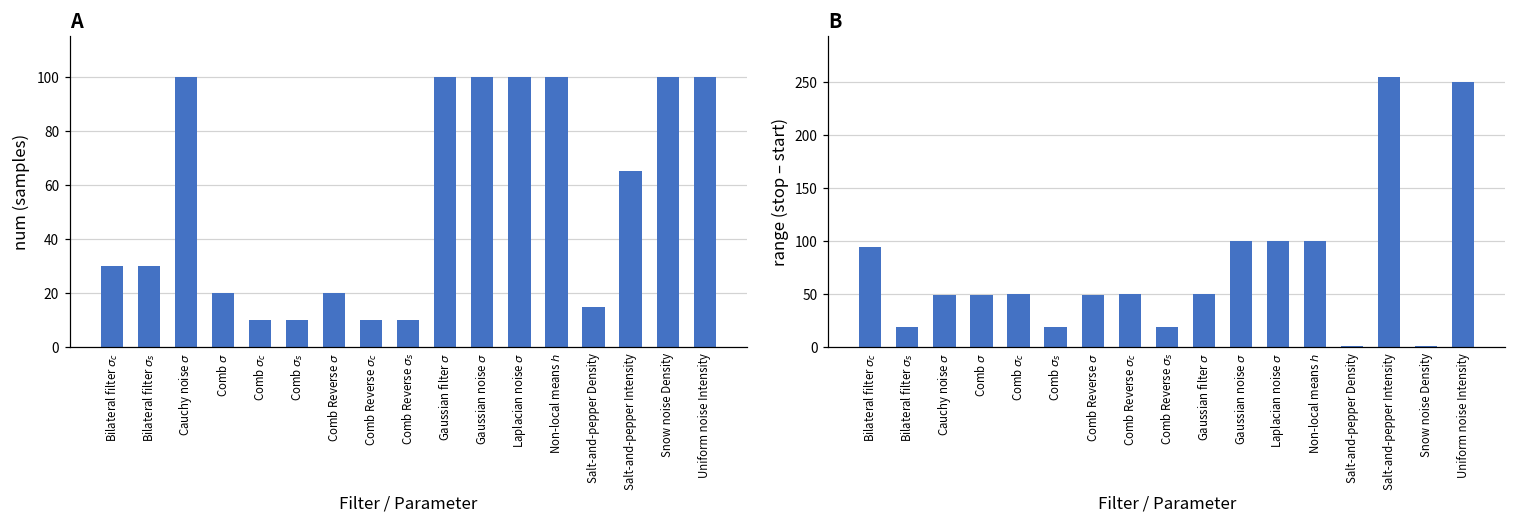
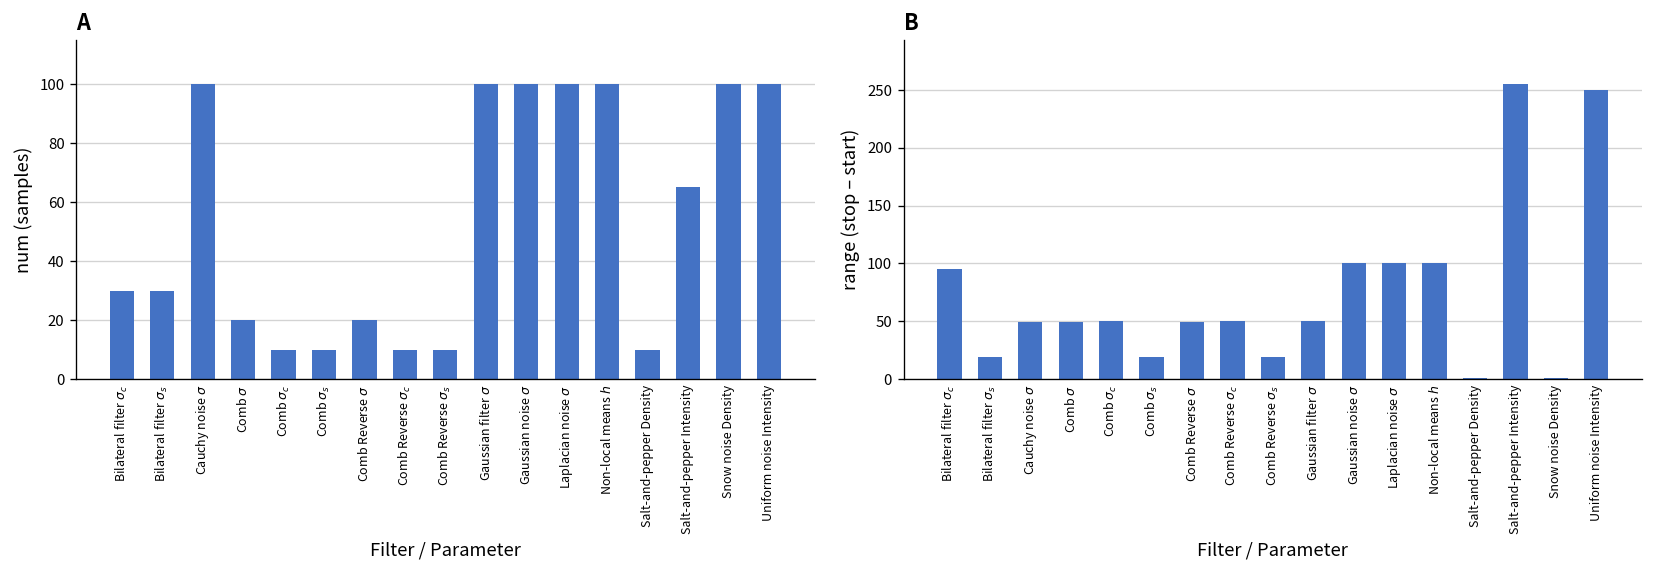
A, Salt-and-pepper Density: 15 -> 10
